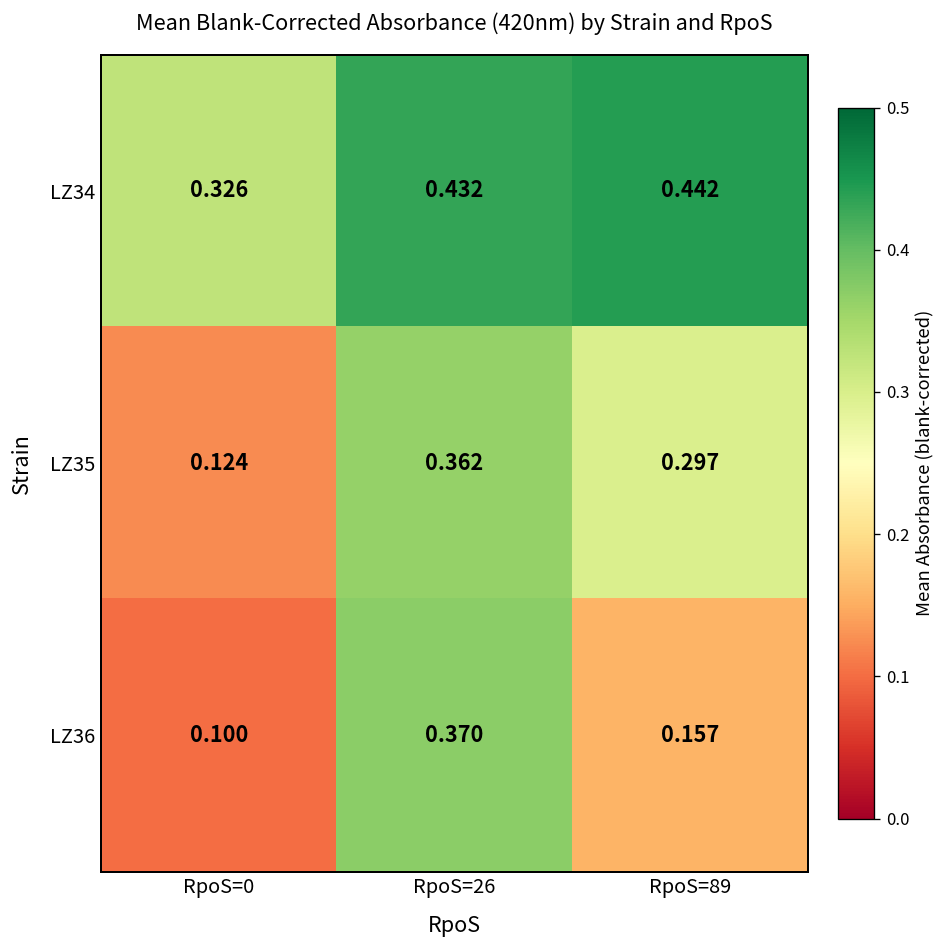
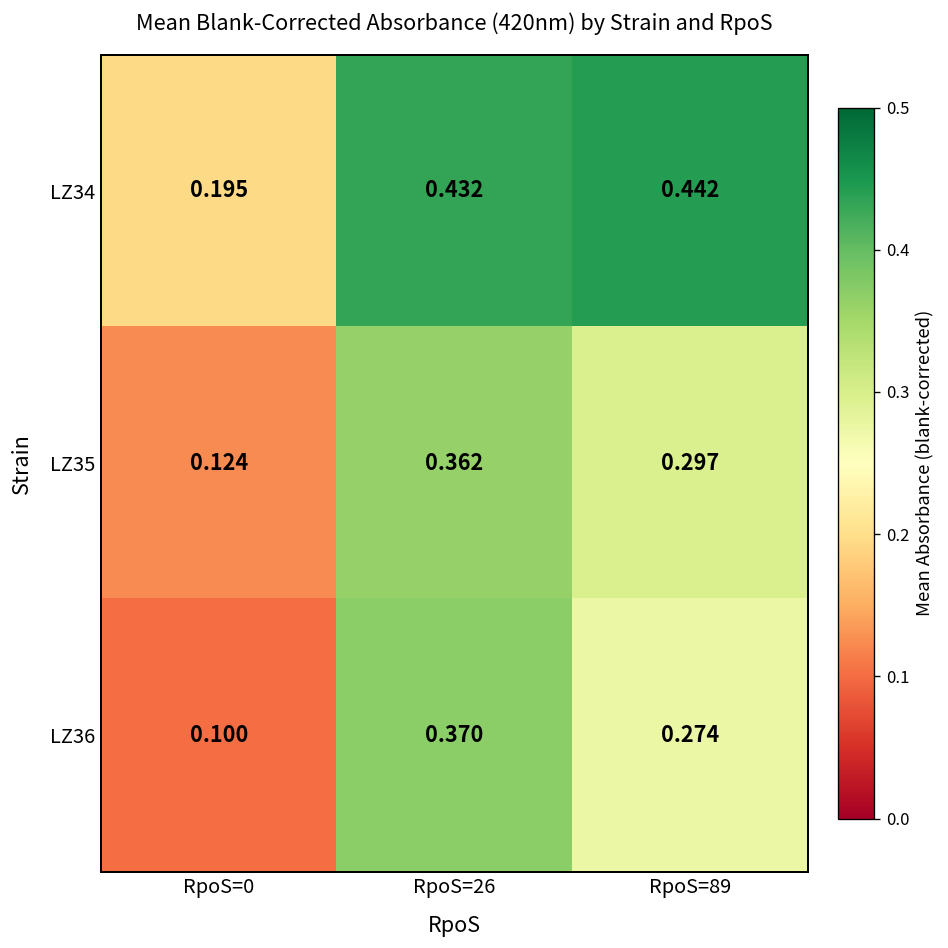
LZ34, RpoS=0: 0.326 -> 0.195
LZ36, RpoS=89: 0.157 -> 0.274
